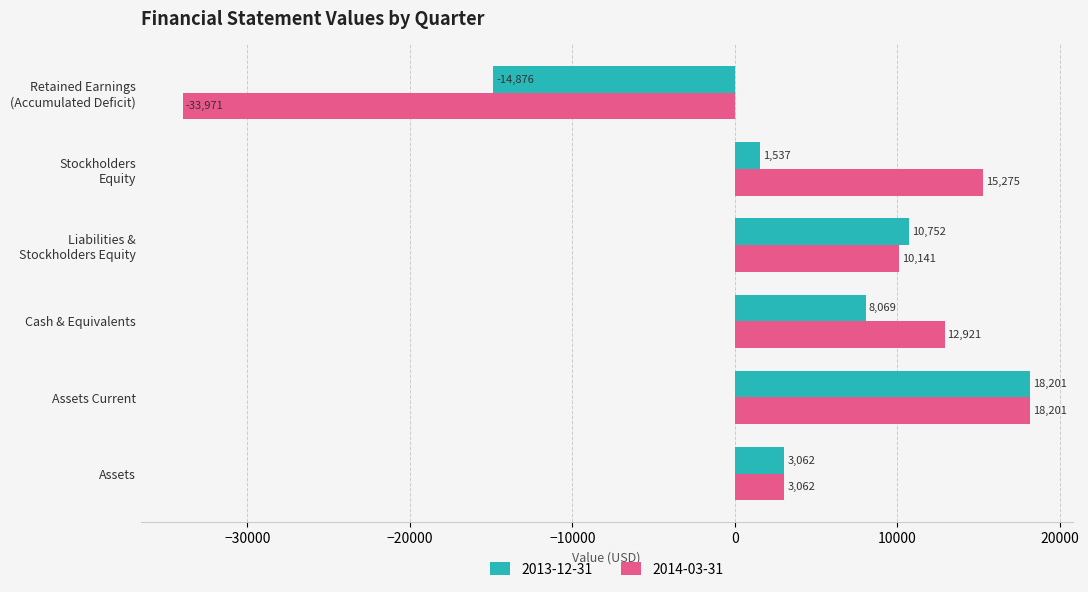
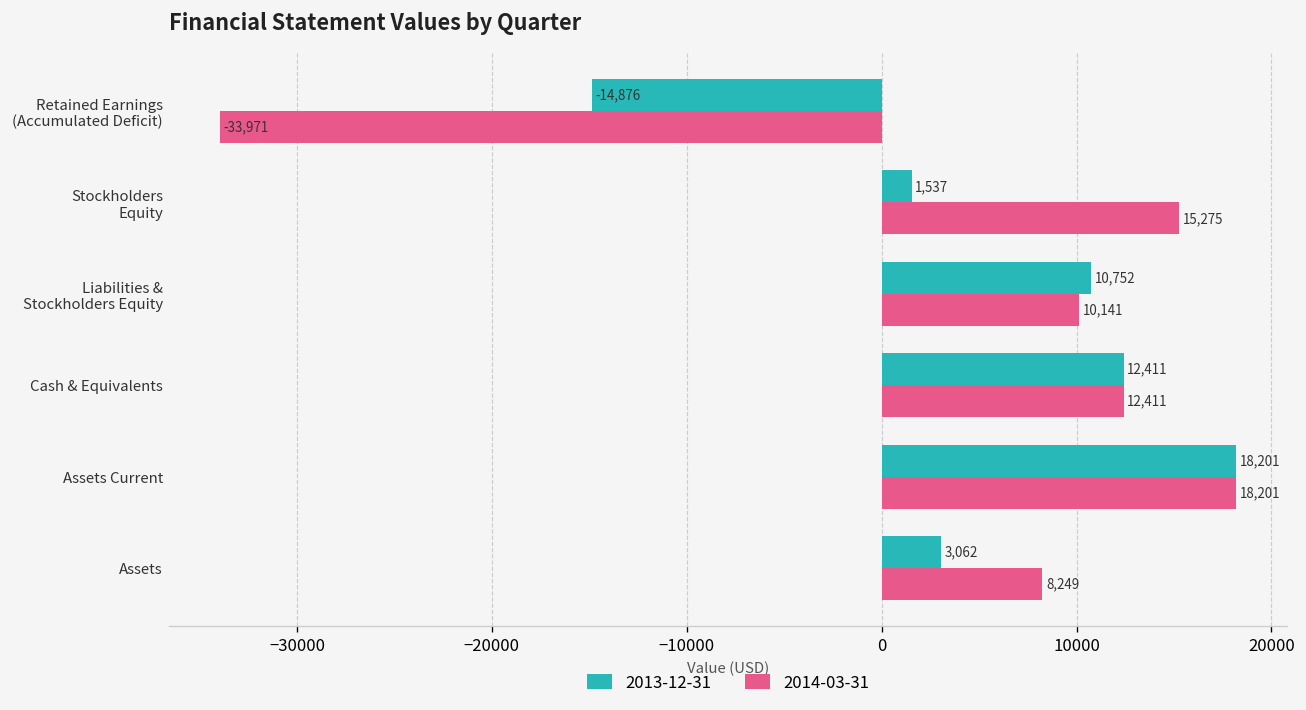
2013-12-31, Cash & Equivalents: 8,069 -> 12,411
2014-03-31, Cash & Equivalents: 12,921 -> 12,411
2014-03-31, Assets: 3,062 -> 8,249
